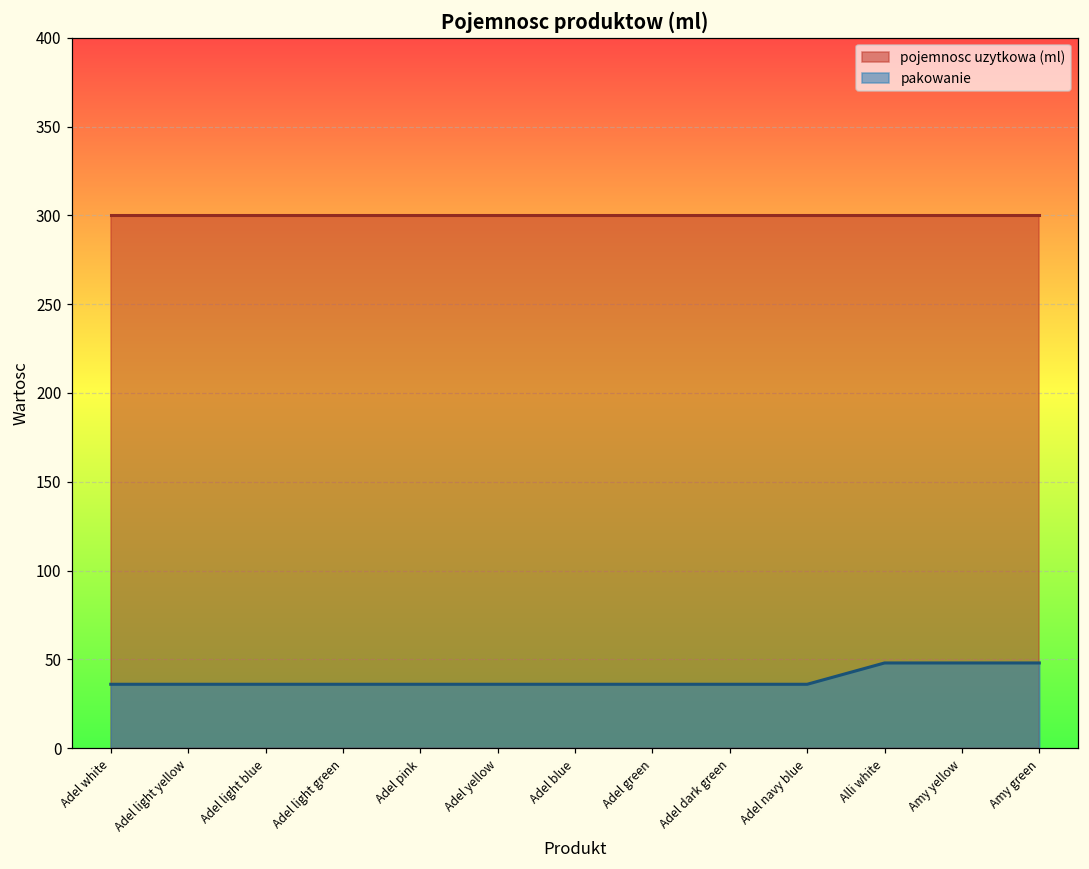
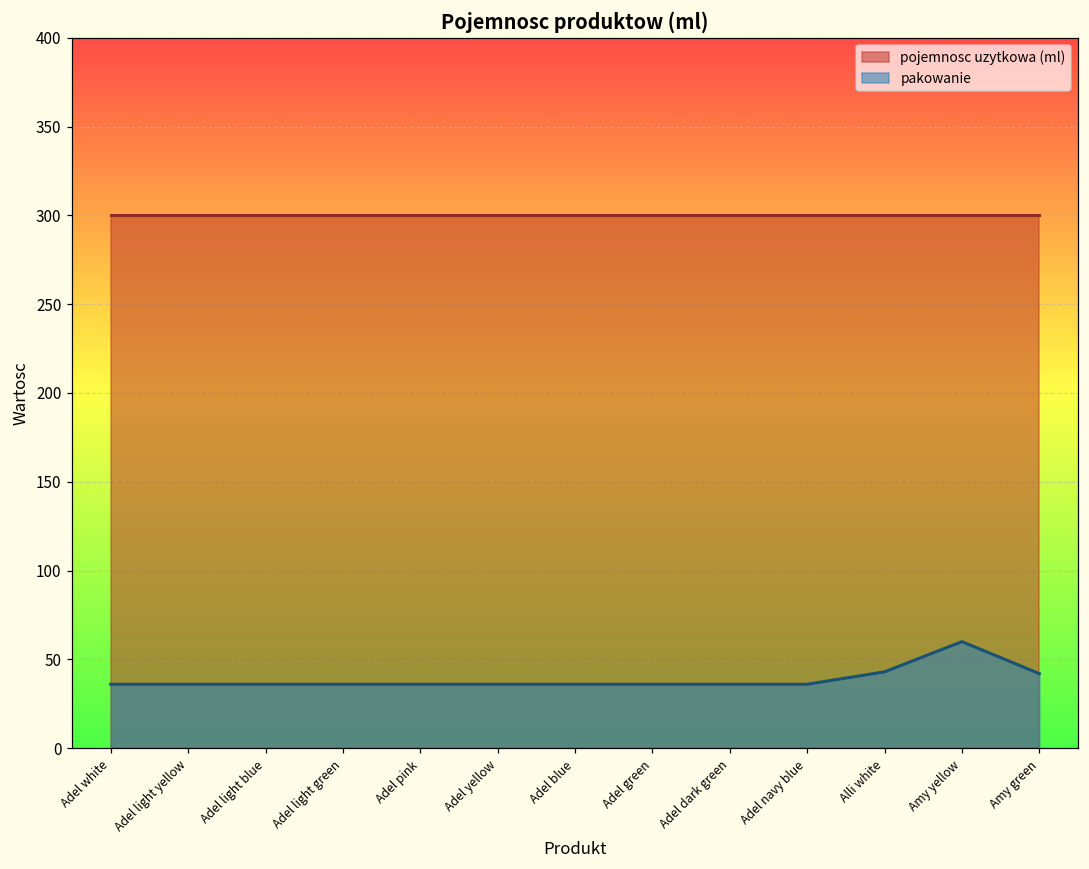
pakowanie, Alli white: 48 -> 43
pakowanie, Amy yellow: 48 -> 60
pakowanie, Amy green: 48 -> 42
